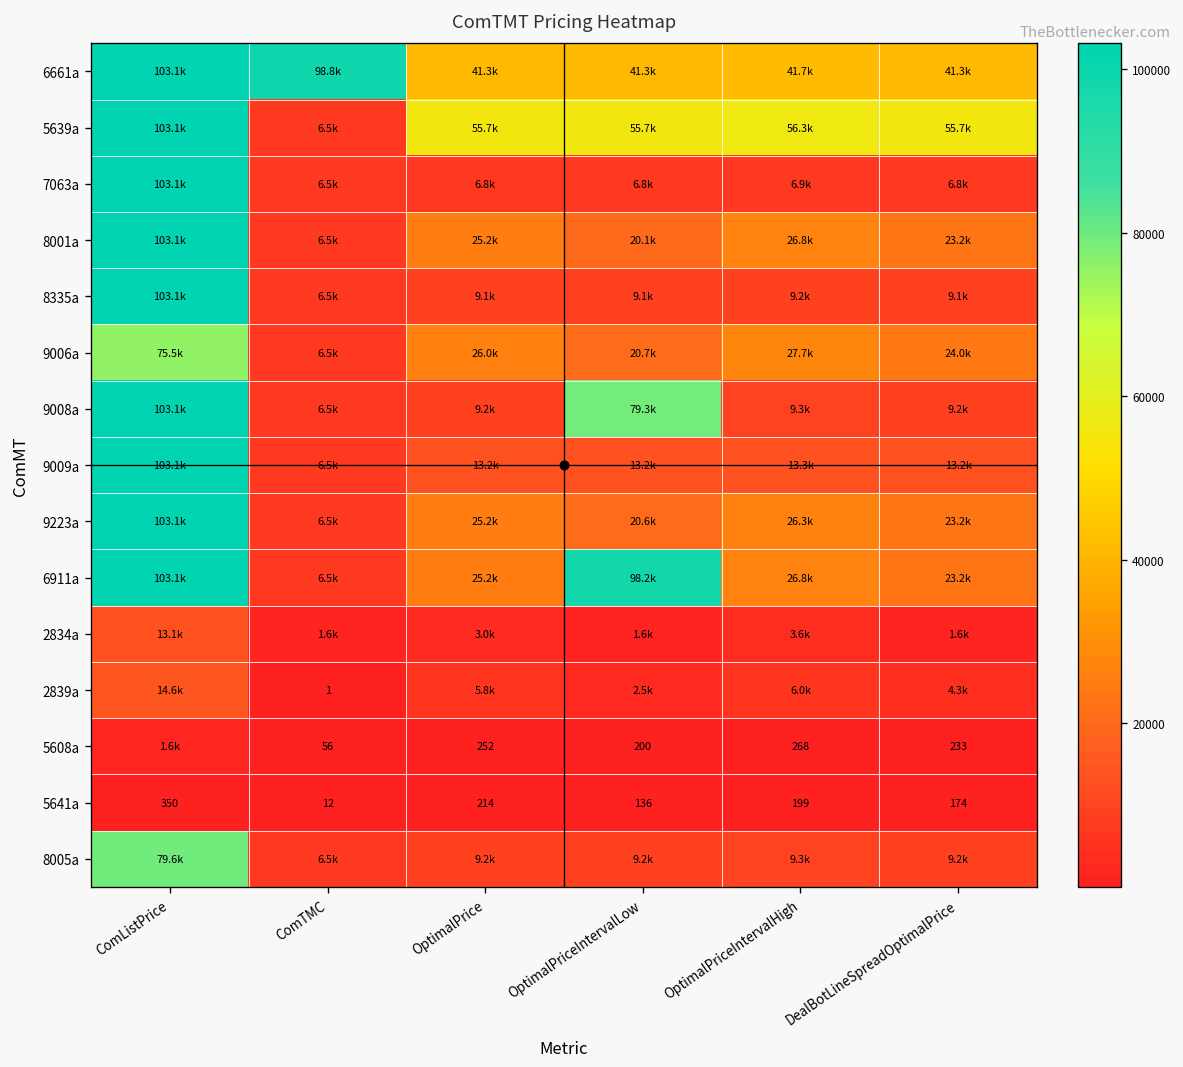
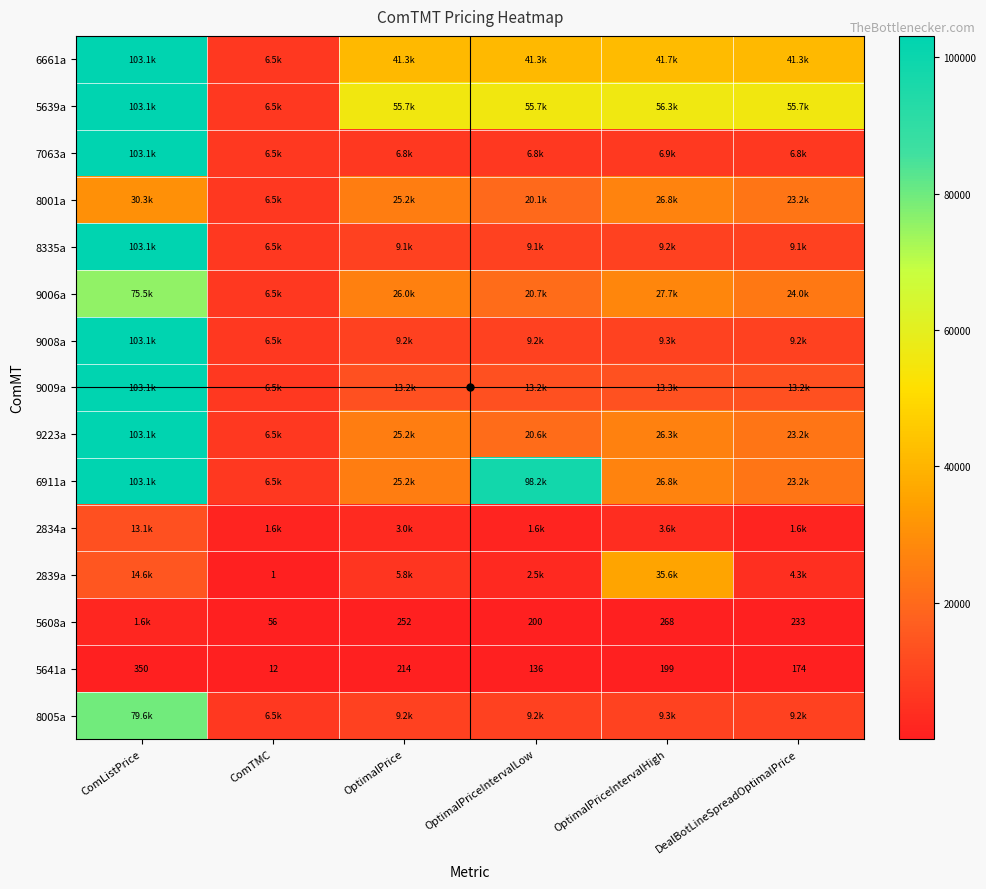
6661a, ComTMC: 98.8k -> 6.5k
8001a, ComListPrice: 103.1k -> 30.3k
9008a, OptimalPriceIntervalLow: 79.3k -> 9.2k
2839a, OptimalPriceIntervalHigh: 6.0k -> 35.6k
